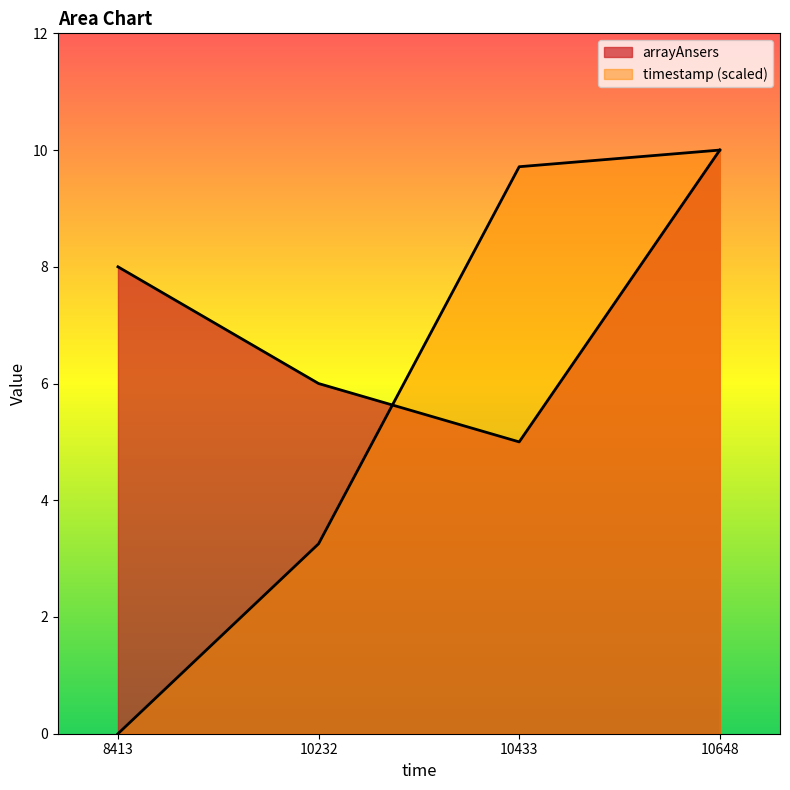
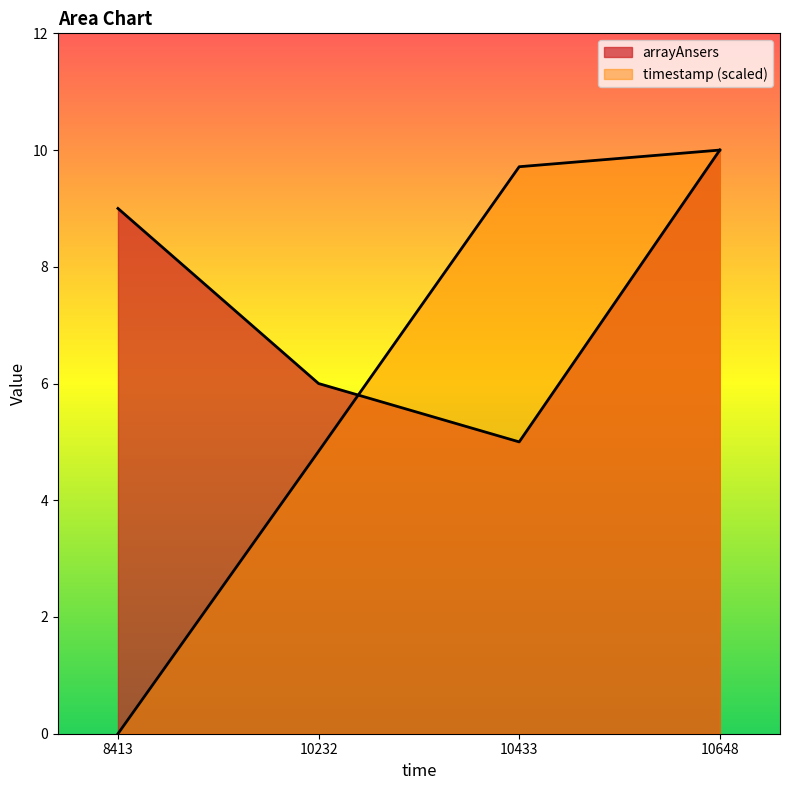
arrayAnsers, 8413: 8 -> 9
timestamp (scaled), 10232: 3.3 -> 4.8
